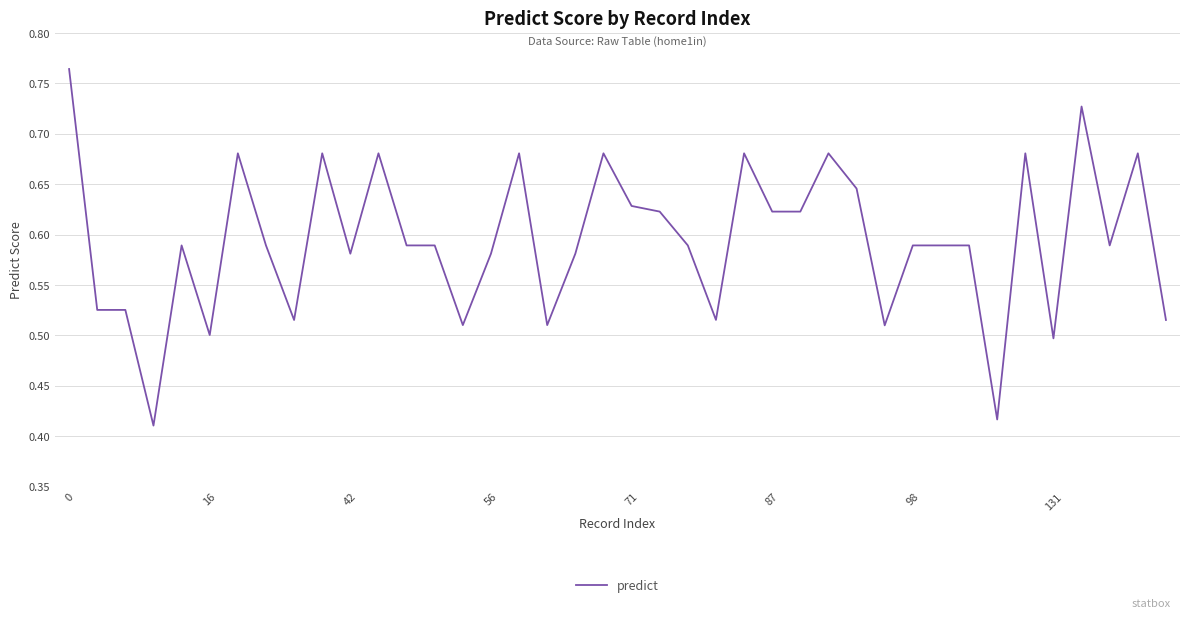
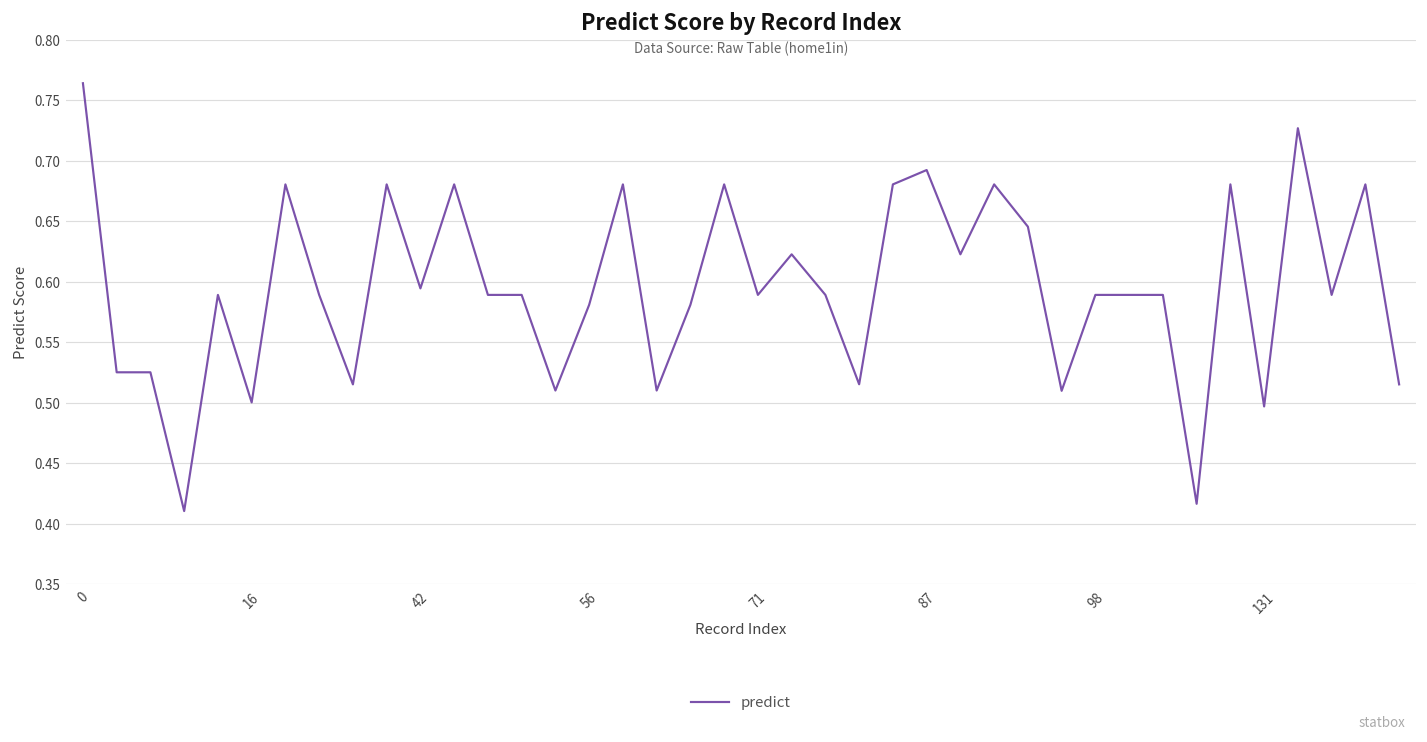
42: 0.581 -> 0.595
71: 0.628 -> 0.589
87: 0.623 -> 0.692
